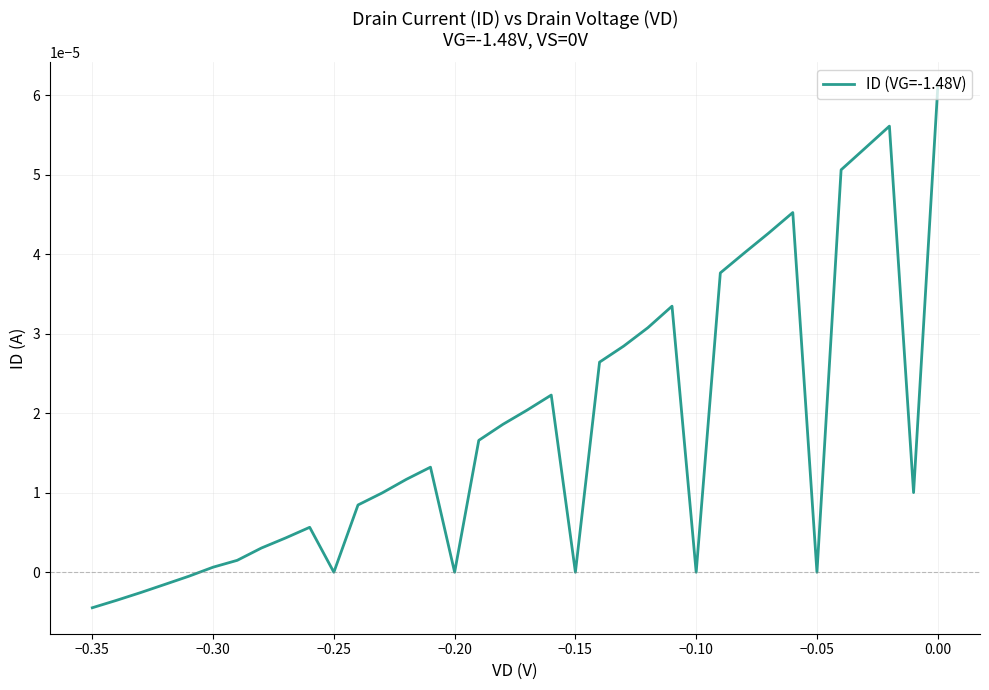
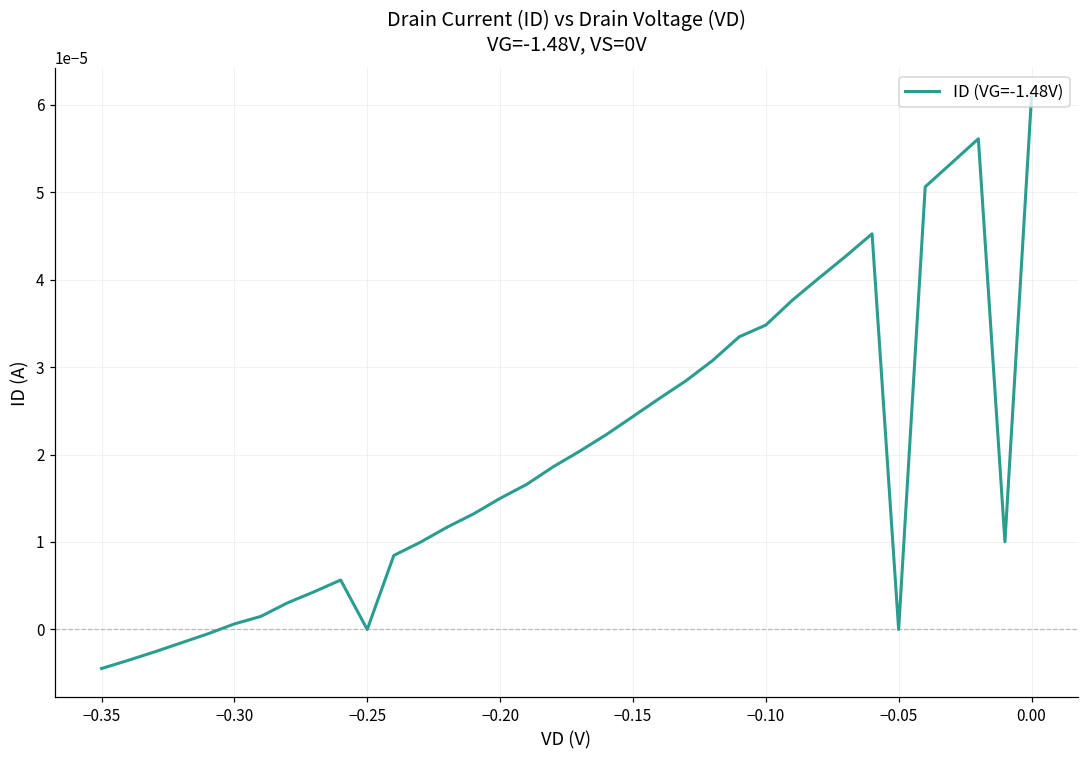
−0.20: 0.00000 -> 0.00001
−0.15: 0.00000 -> 0.00002
−0.10: 0.00000 -> 0.00003
